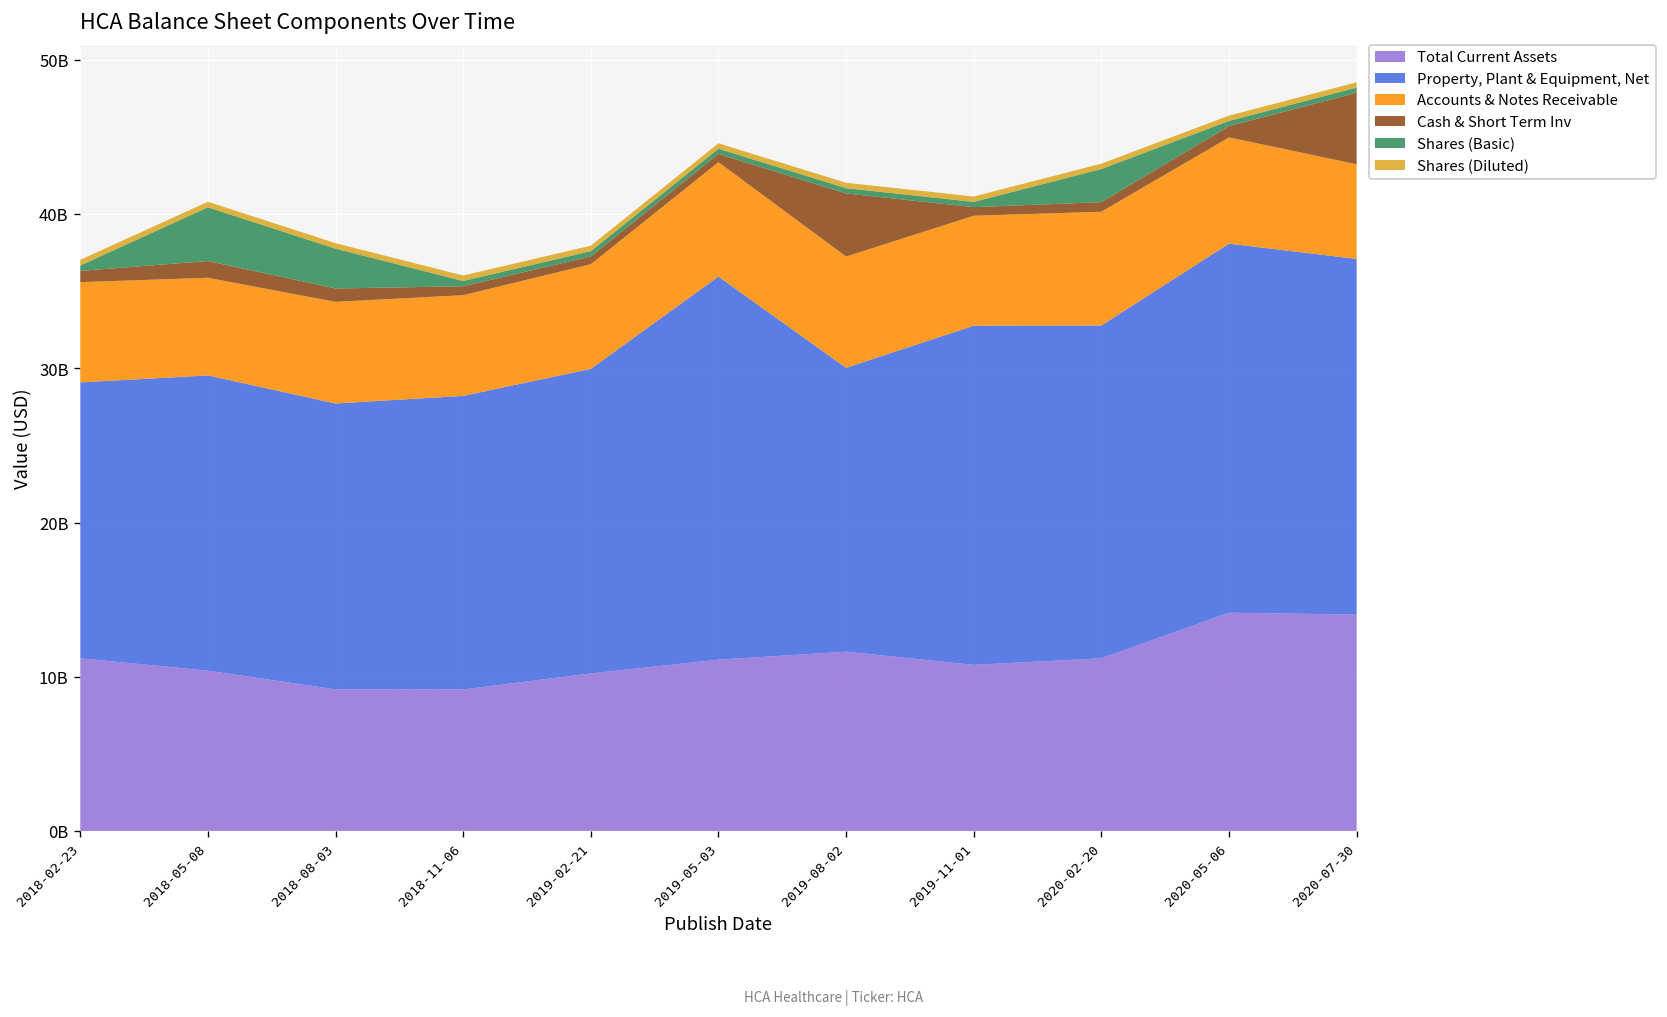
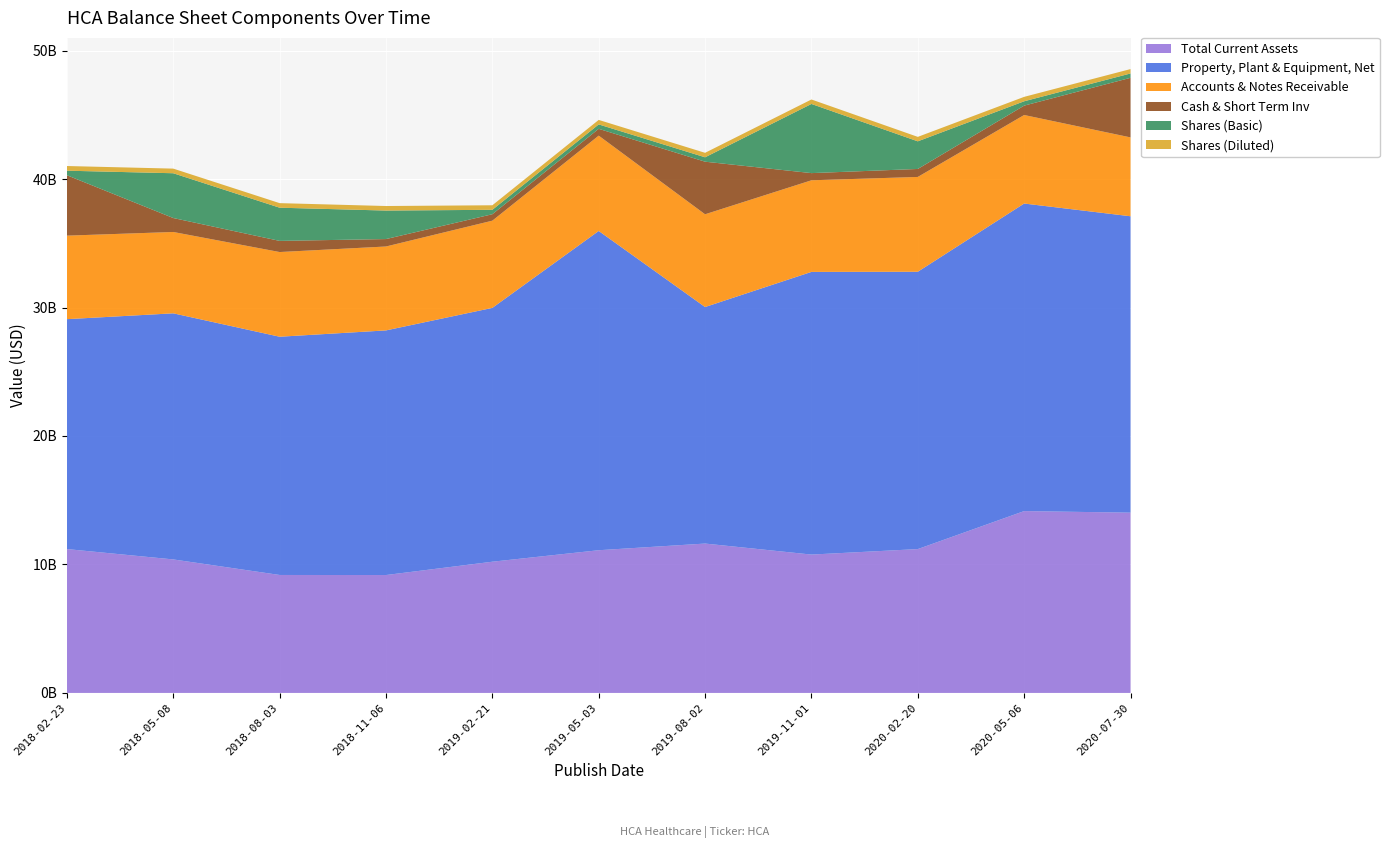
Cash & Short Term Inv, 2018-02-23: 700000000 -> 4700000000
Shares (Basic), 2018-11-06: 300000000 -> 2200000000
Shares (Basic), 2019-11-01: 300000000 -> 5400000000
